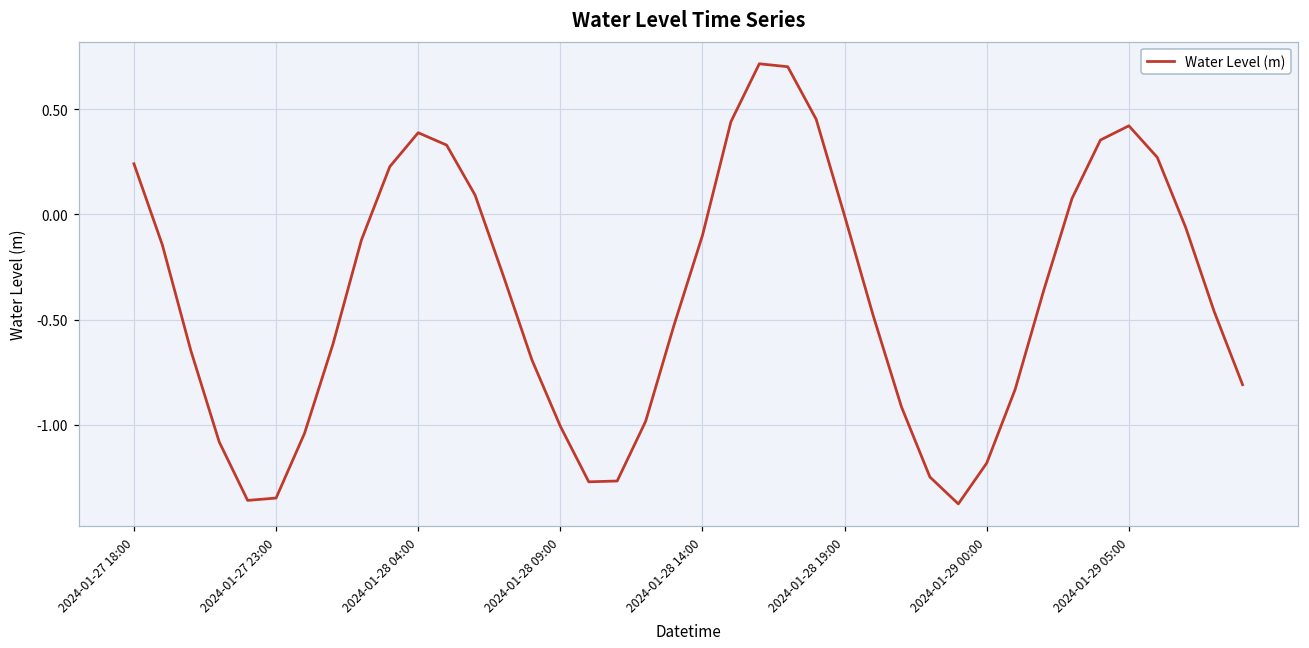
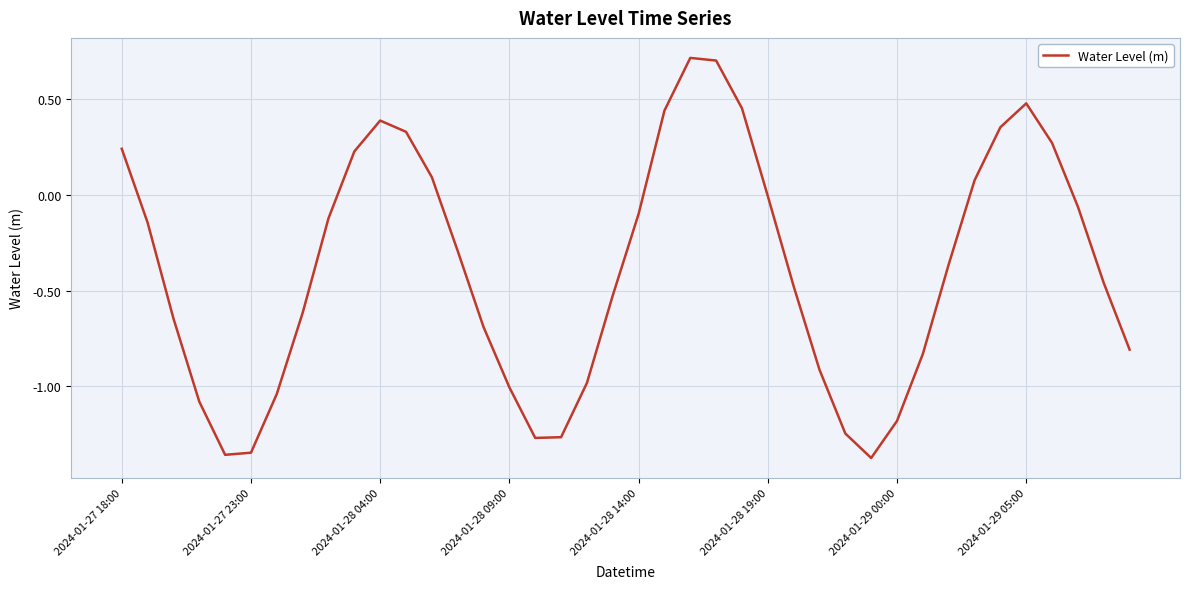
2024-01-29 05:00: 0.42 -> 0.48
